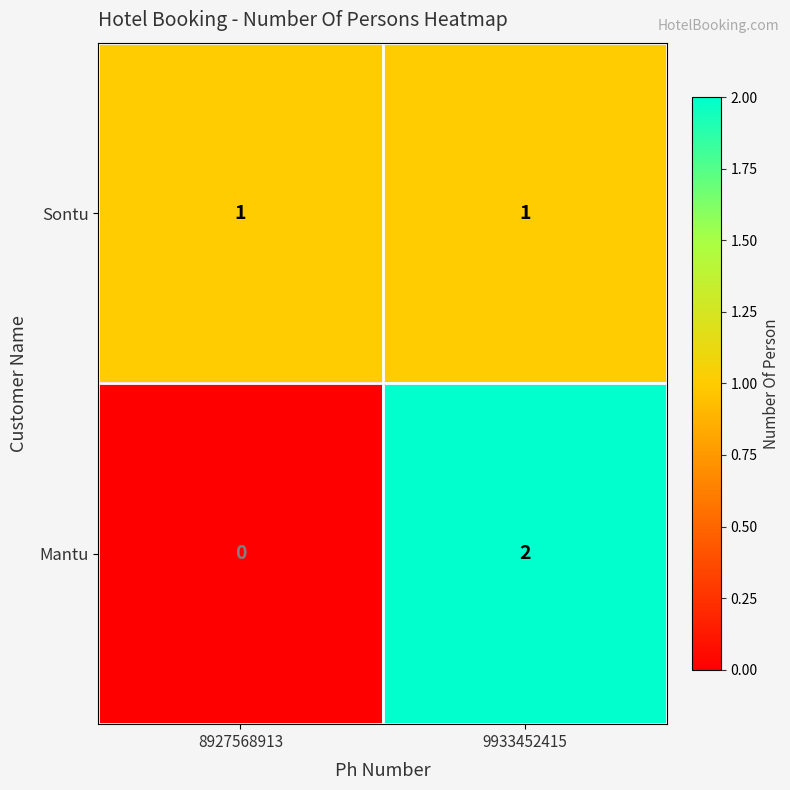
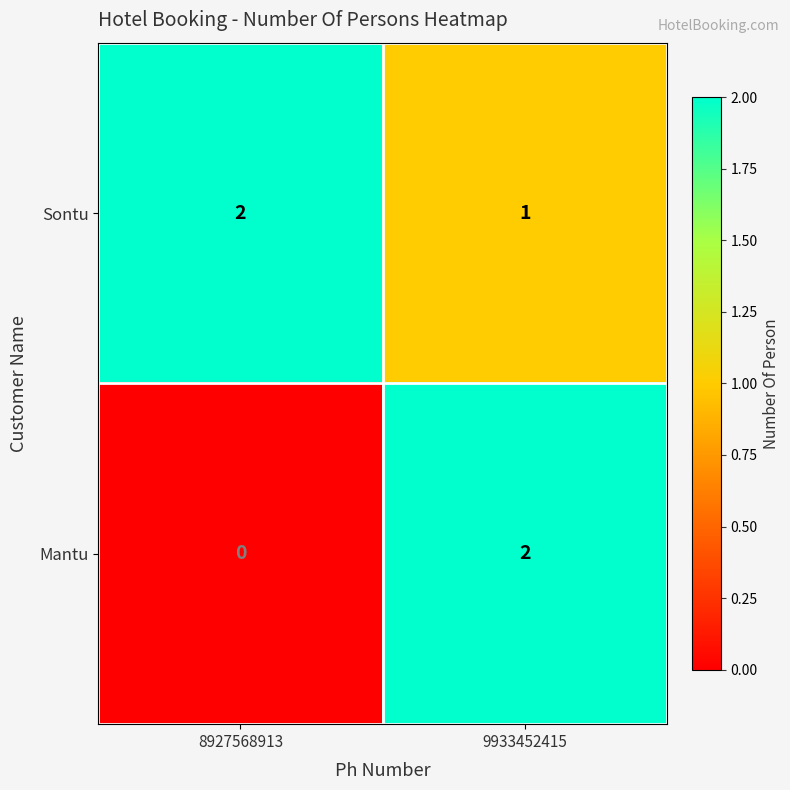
Sontu, 8927568913: 1 -> 2
